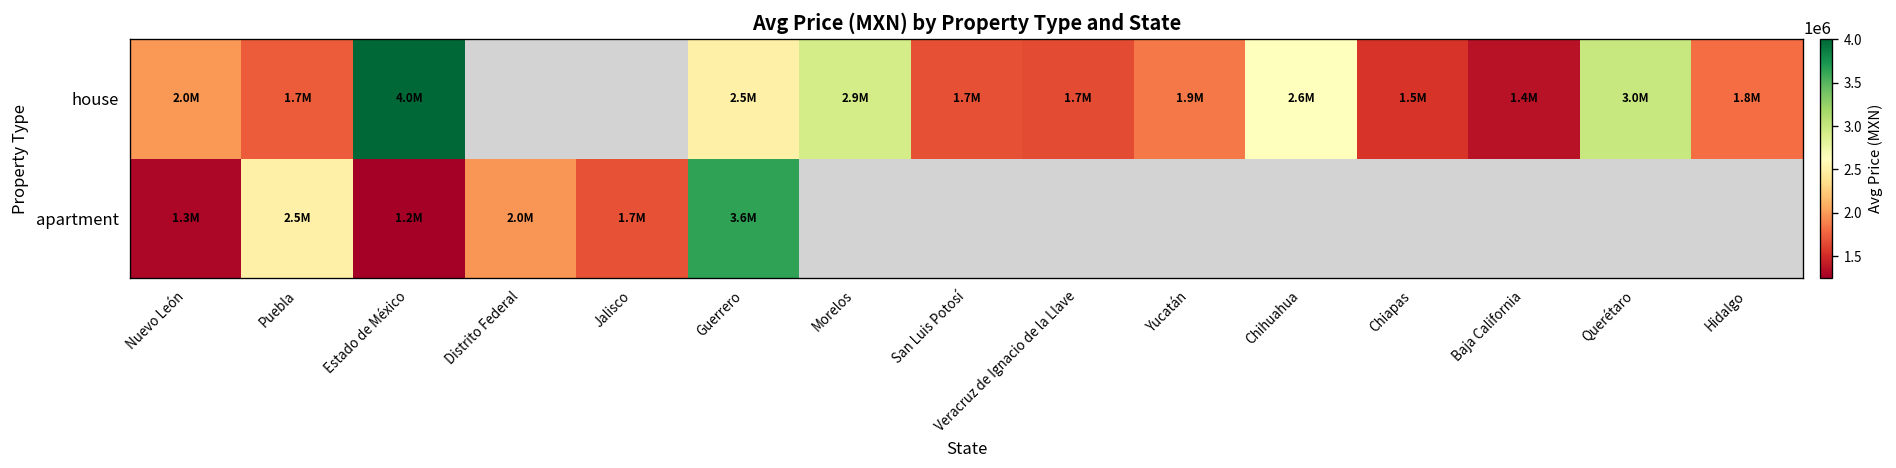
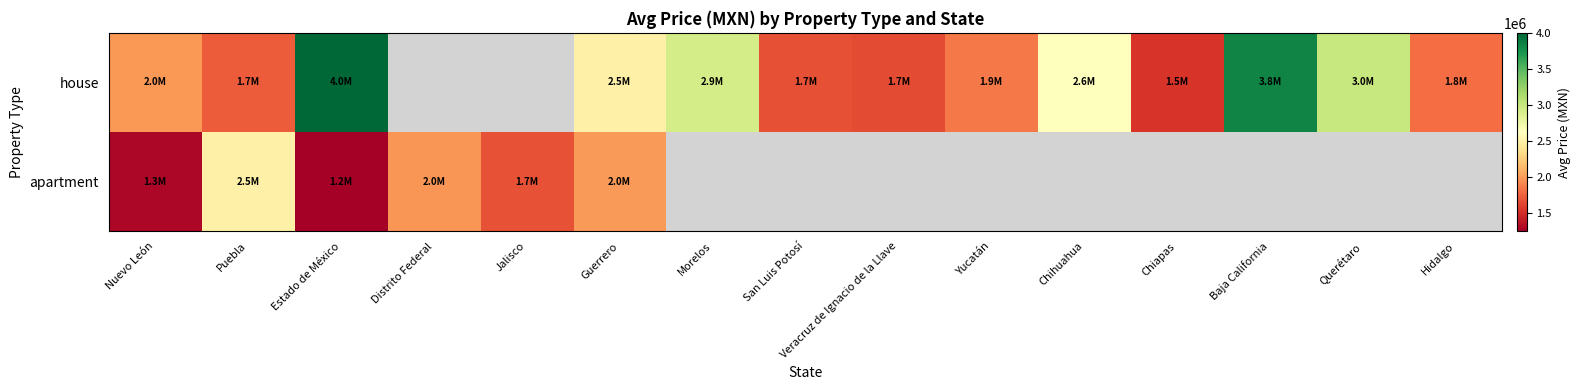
house, Baja California: 1.4M -> 3.8M
apartment, Guerrero: 3.6M -> 2.0M
